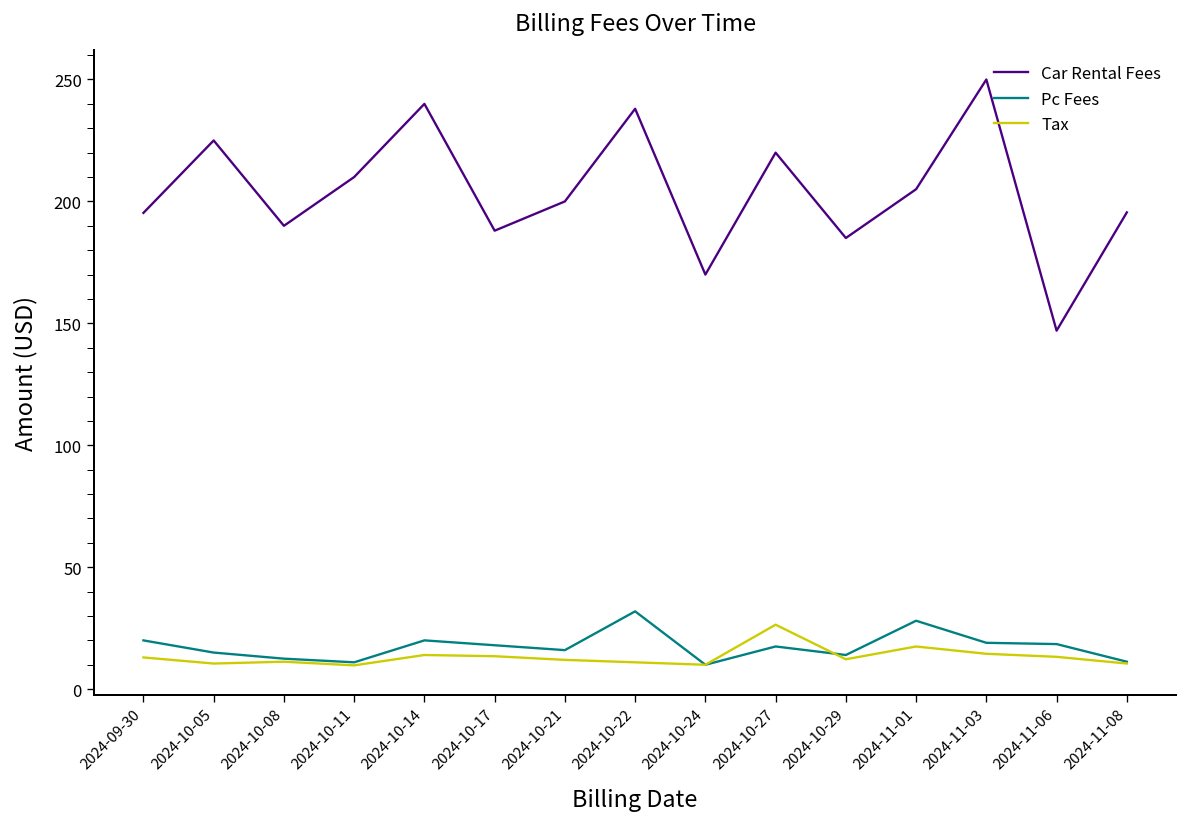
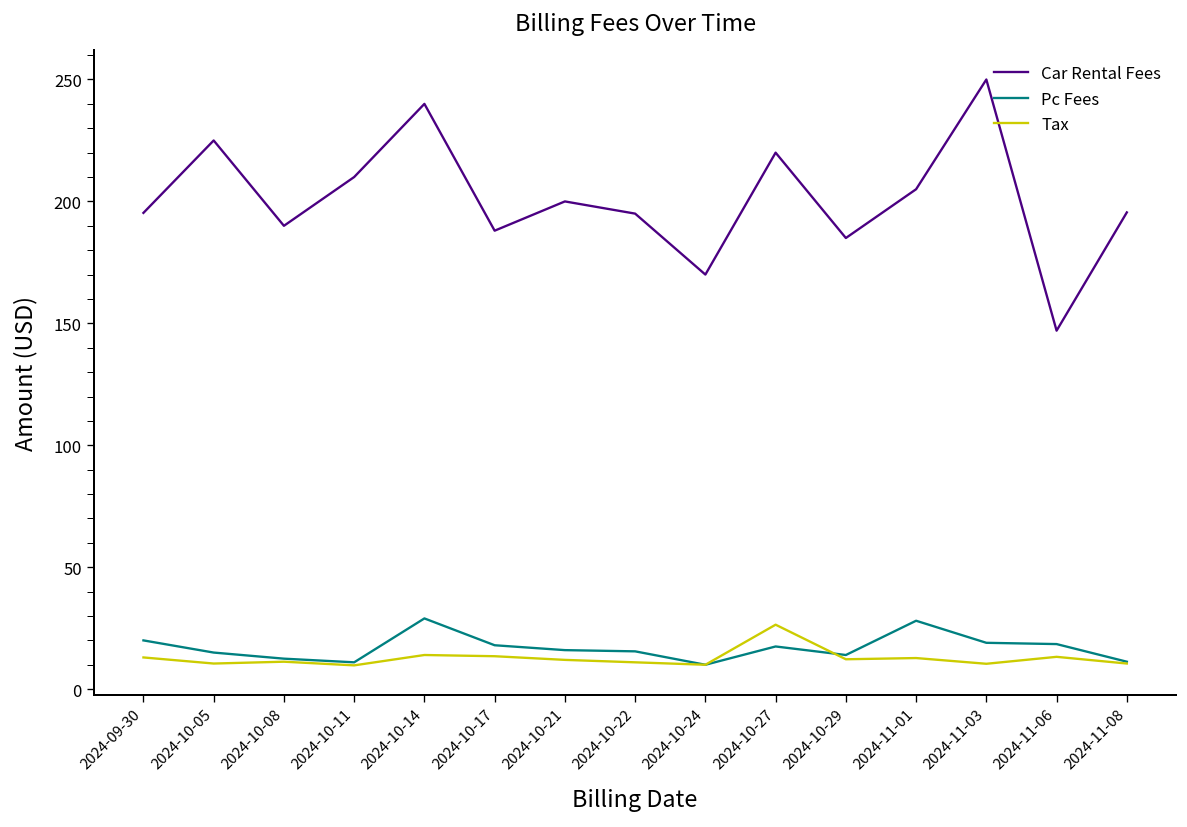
Pc Fees, 2024-10-14: 20 -> 29
Car Rental Fees, 2024-10-22: 238 -> 195
Pc Fees, 2024-10-22: 32 -> 16
Tax, 2024-11-01: 17 -> 13
Tax, 2024-11-03: 15 -> 10
